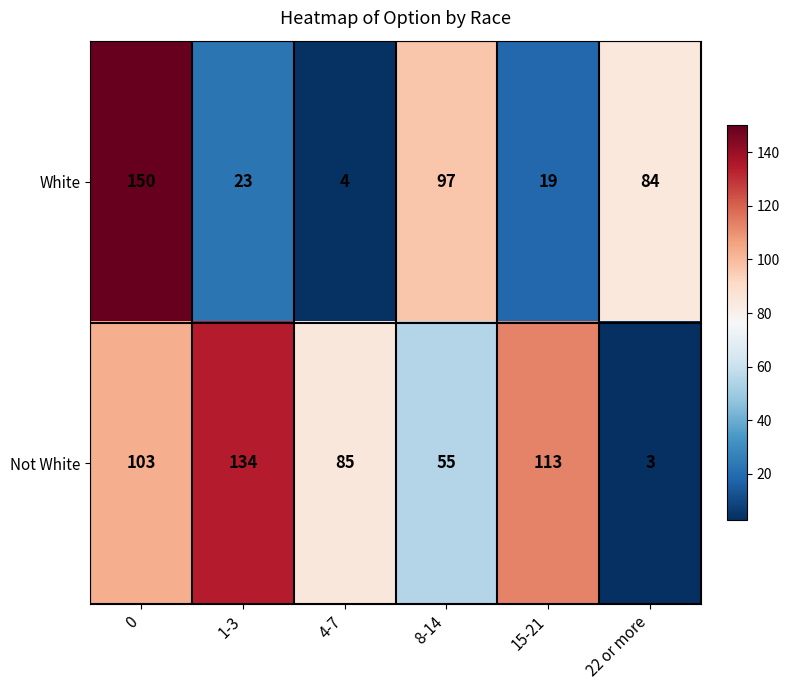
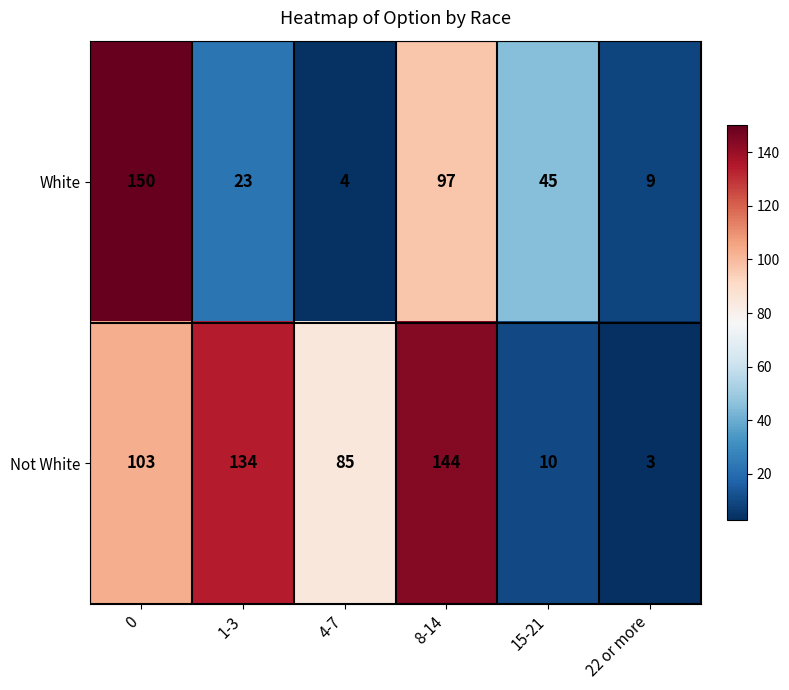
White, 15-21: 19 -> 45
White, 22 or more: 84 -> 9
Not White, 8-14: 55 -> 144
Not White, 15-21: 113 -> 10
